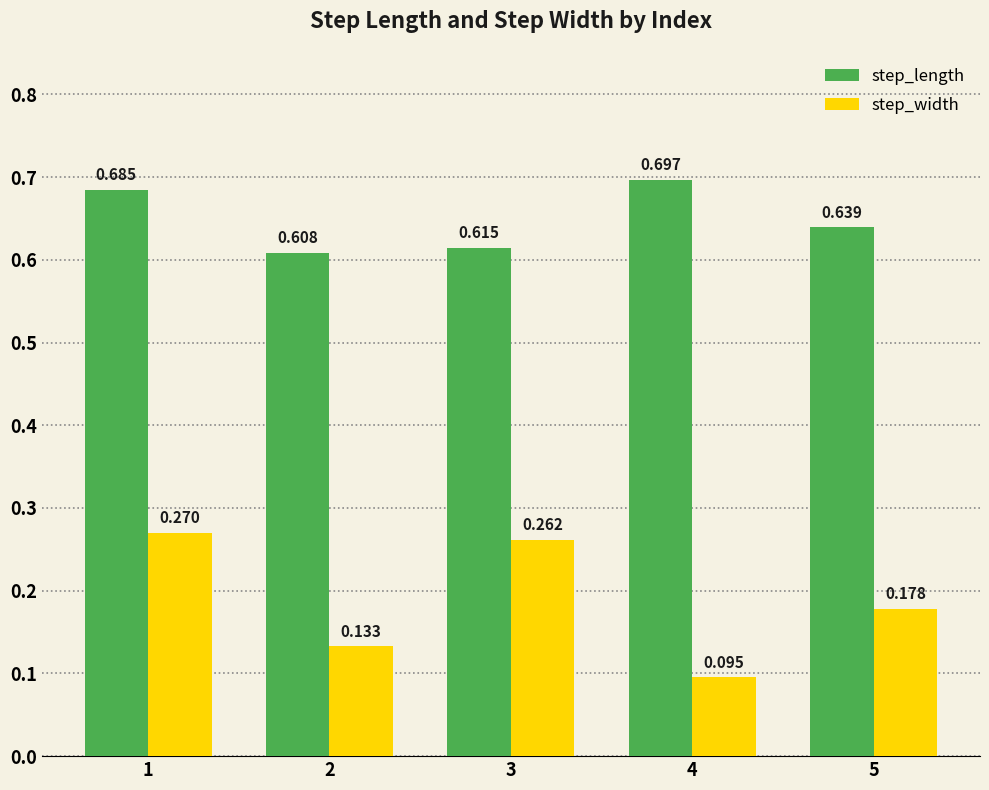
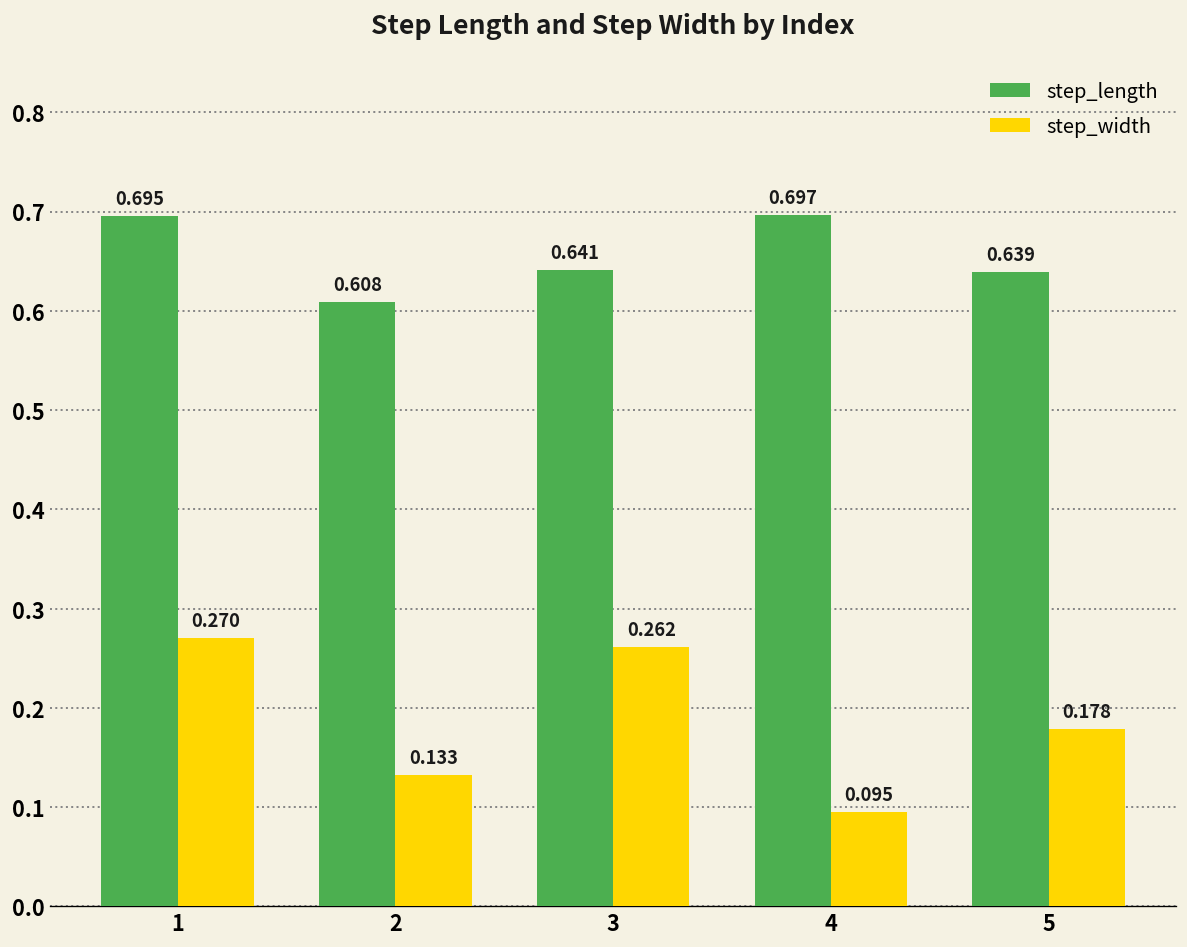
step_length, 1: 0.685 -> 0.695
step_length, 3: 0.615 -> 0.641
